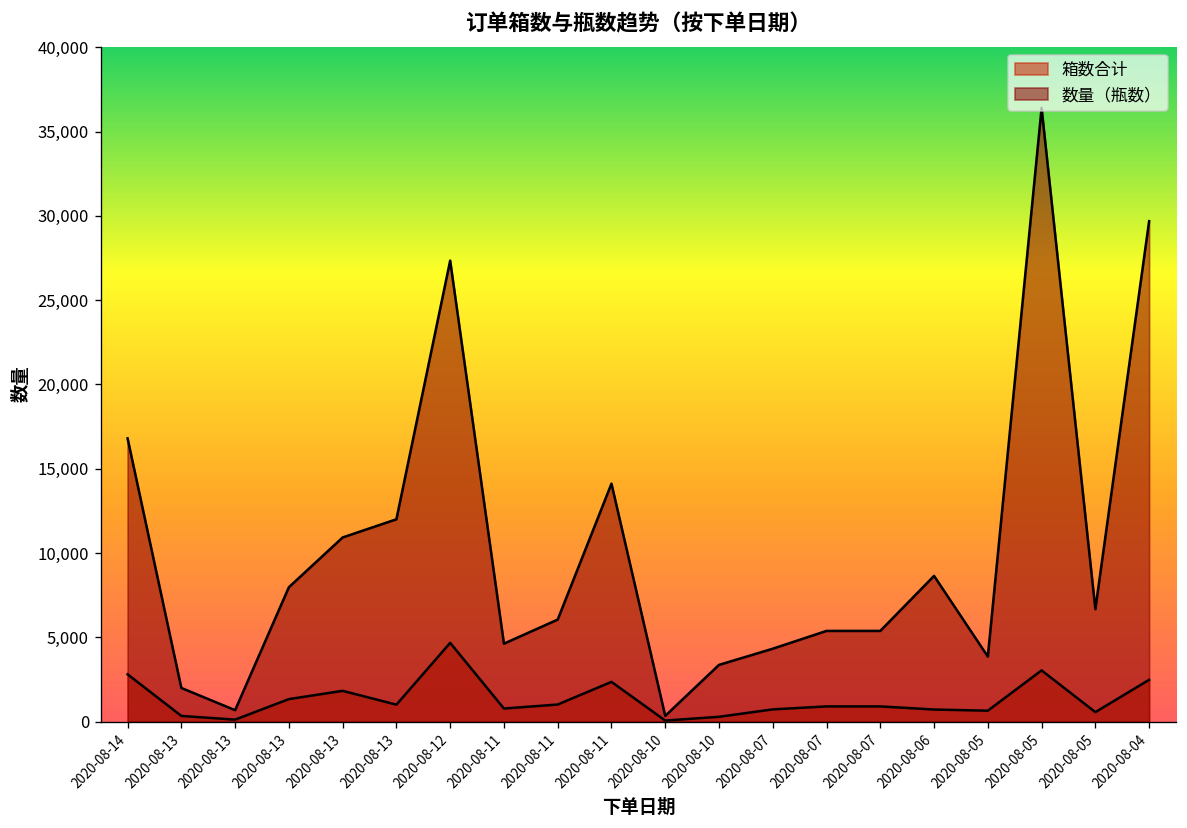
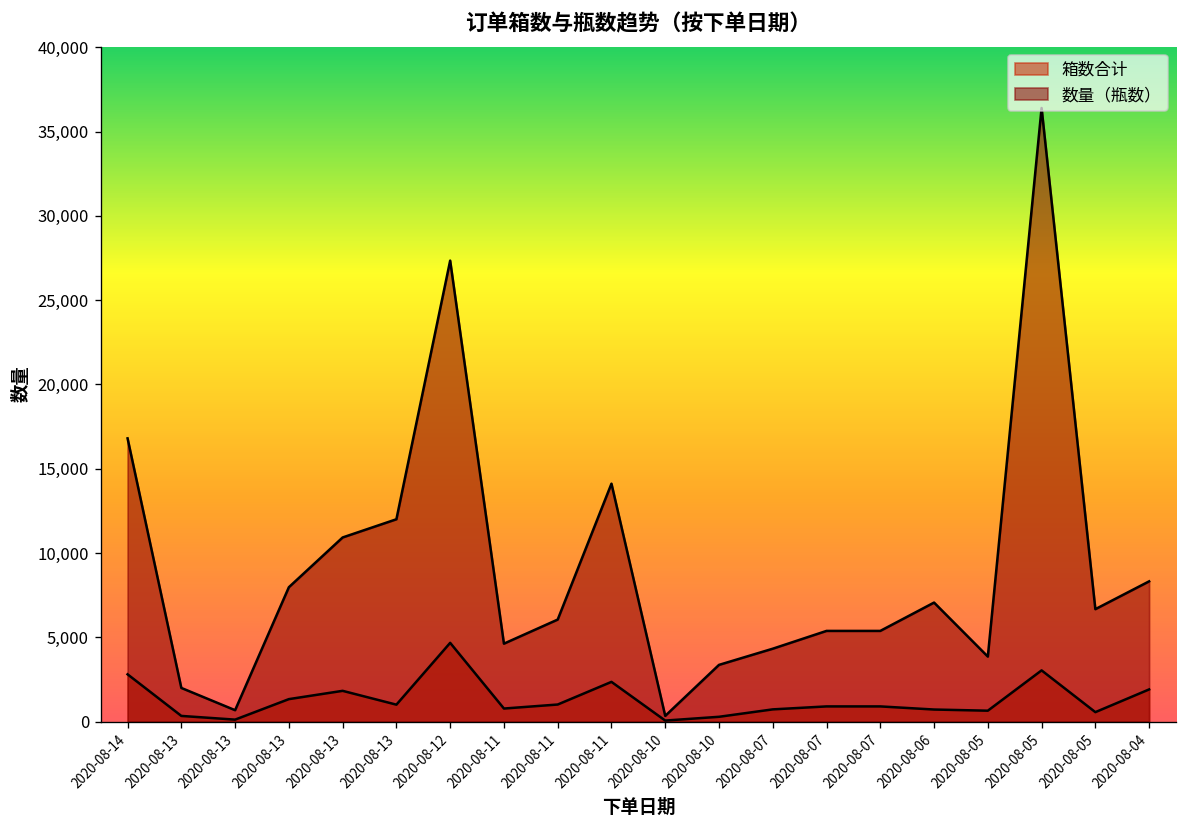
数量（瓶数）, 2020-08-06: 8,600 -> 7,100
箱数合计, 2020-08-04: 2,500 -> 1,900
数量（瓶数）, 2020-08-04: 29,700 -> 8,300
